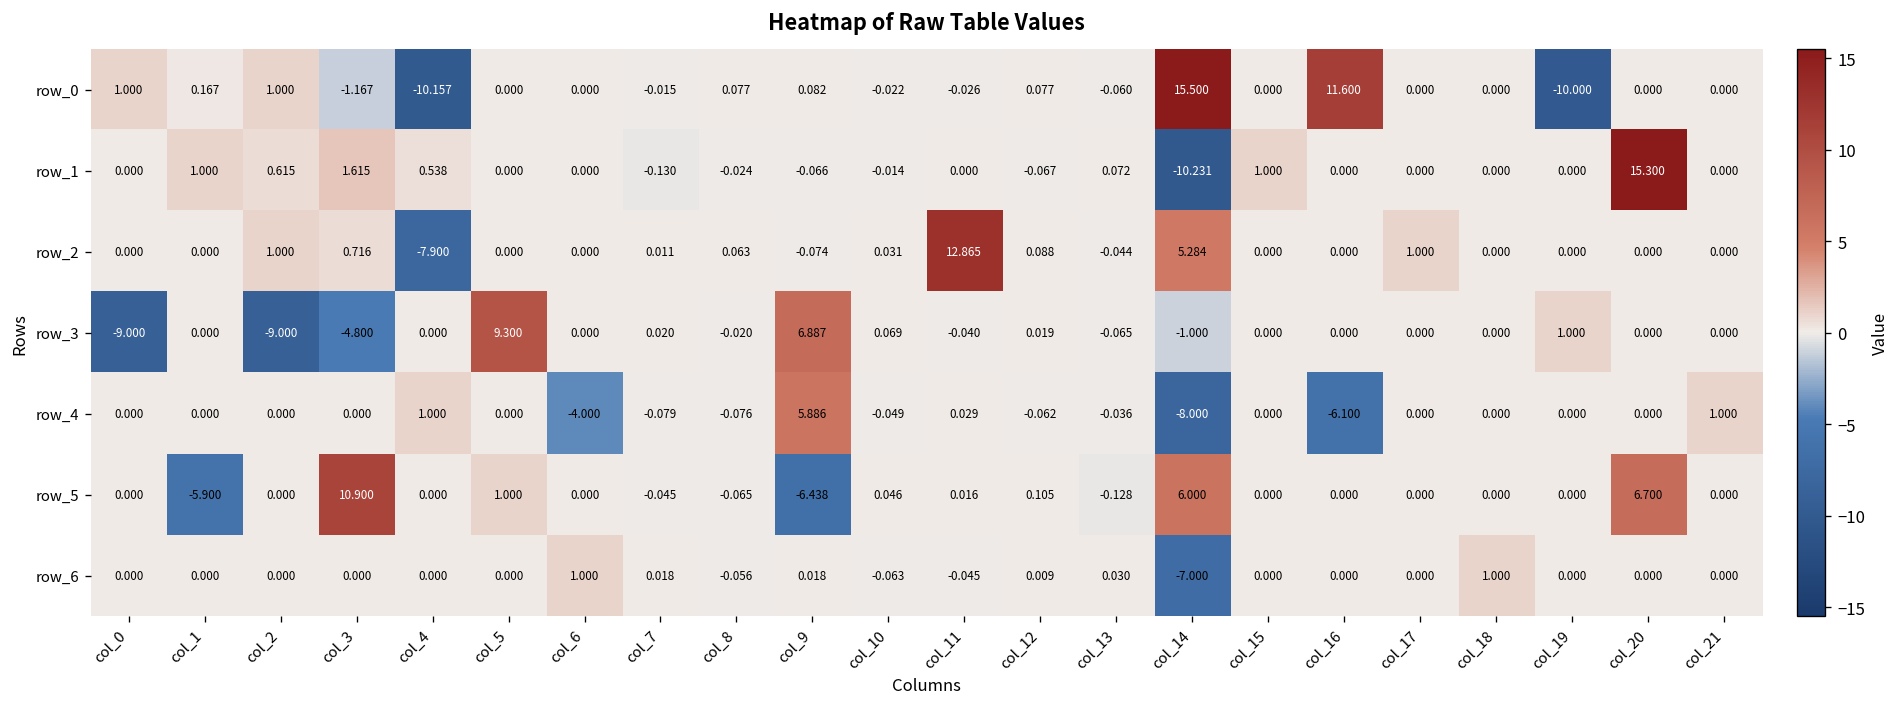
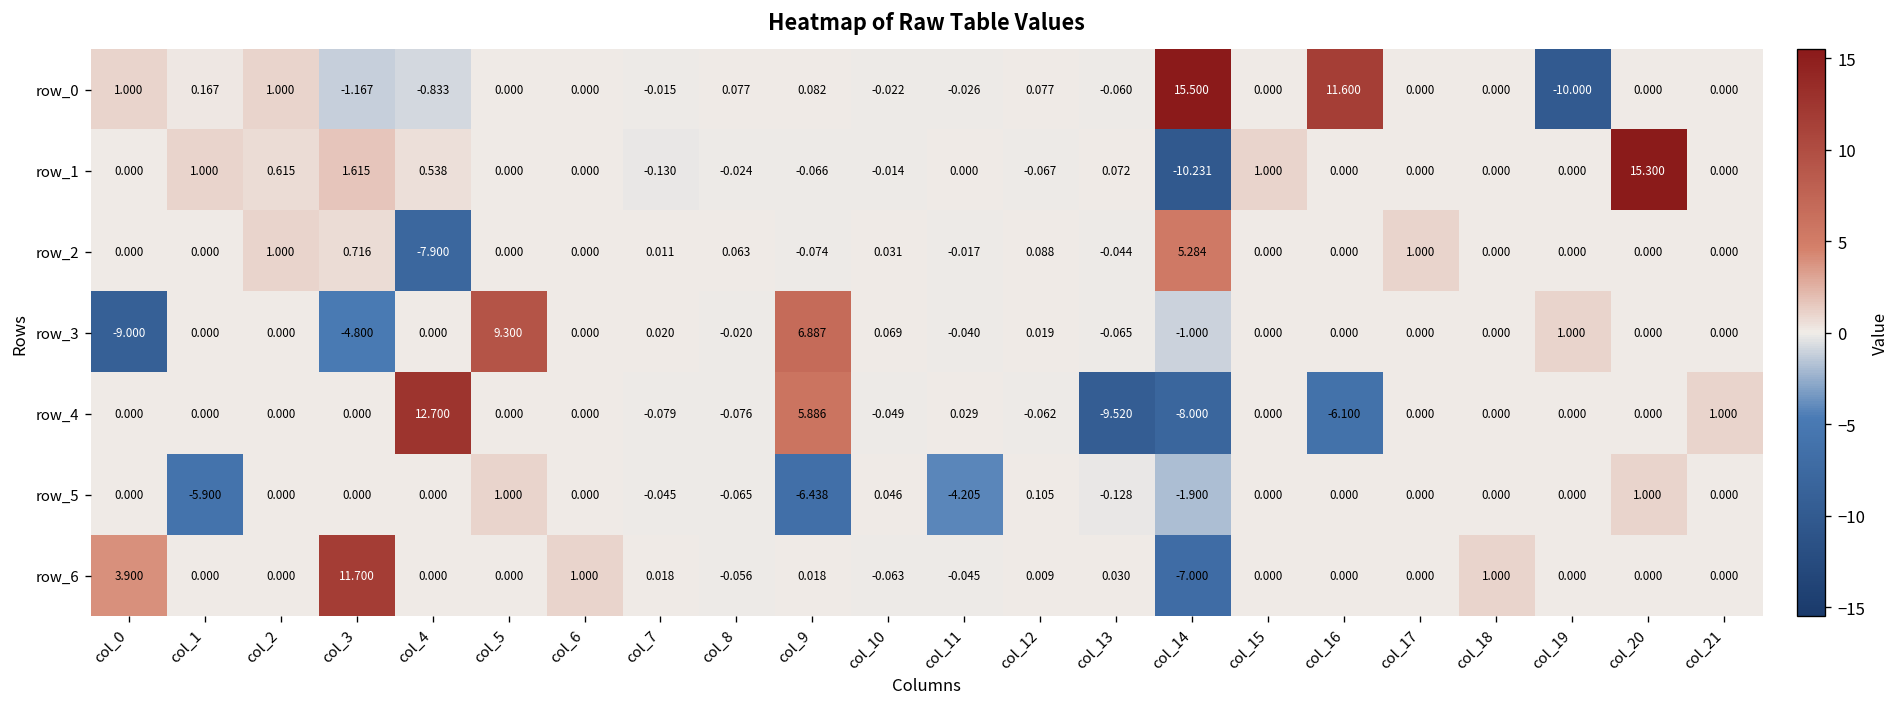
row_0, col_4: -10.157 -> -0.833
row_2, col_11: 12.865 -> -0.017
row_3, col_2: -9.000 -> 0.000
row_4, col_4: 1.000 -> 12.700
row_4, col_6: -4.000 -> 0.000
row_4, col_13: -0.036 -> -9.520
row_5, col_3: 10.900 -> 0.000
row_5, col_11: 0.016 -> -4.205
row_5, col_14: 6.000 -> -1.900
row_5, col_20: 6.700 -> 1.000
row_6, col_0: 0.000 -> 3.900
row_6, col_3: 0.000 -> 11.700
